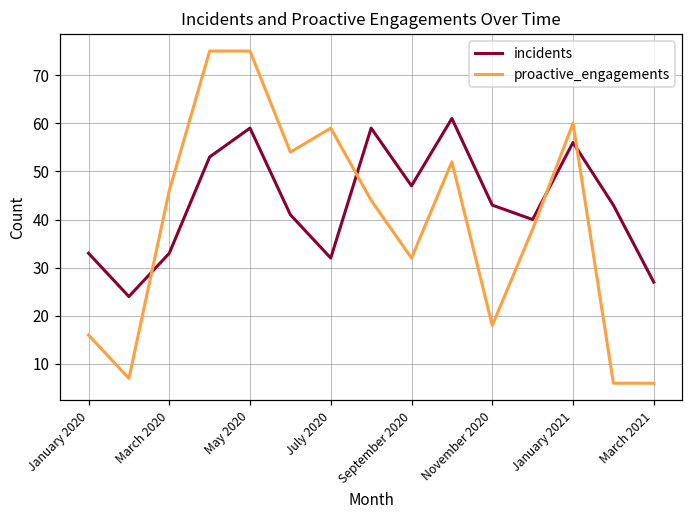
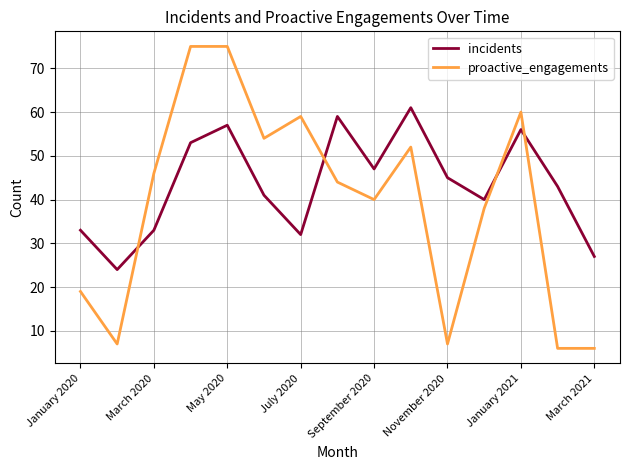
proactive_engagements, January 2020: 16 -> 19
incidents, May 2020: 59 -> 57
proactive_engagements, September 2020: 32 -> 40
incidents, November 2020: 43 -> 45
proactive_engagements, November 2020: 18 -> 7
